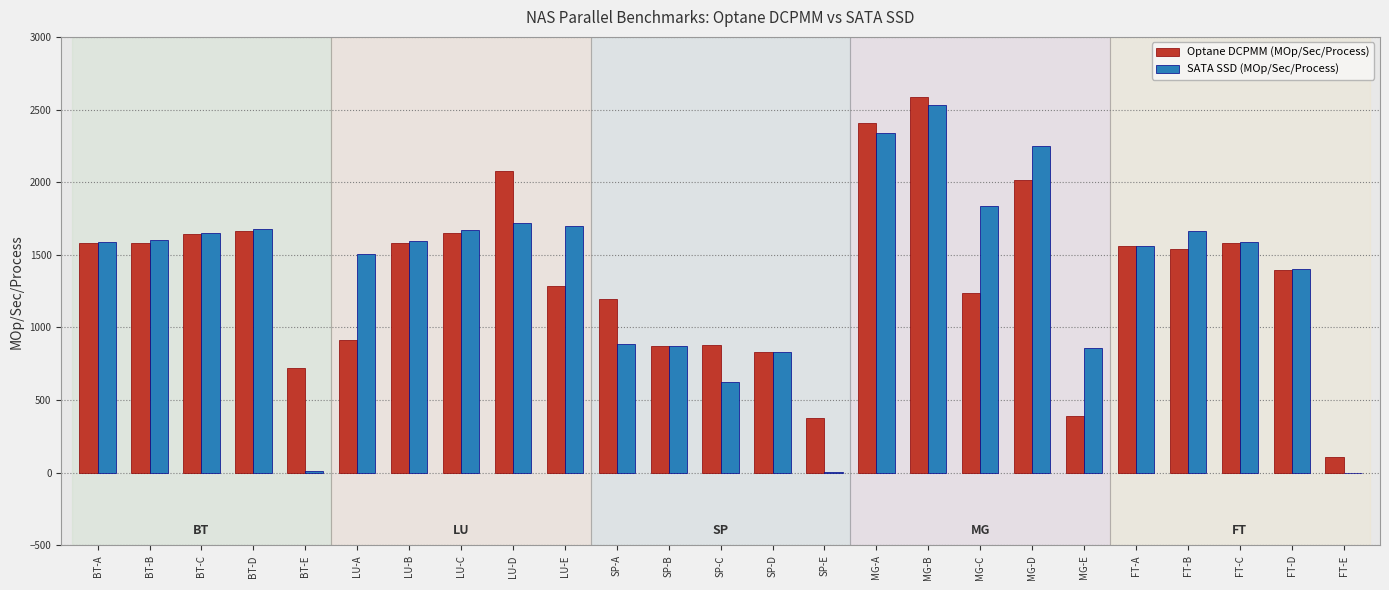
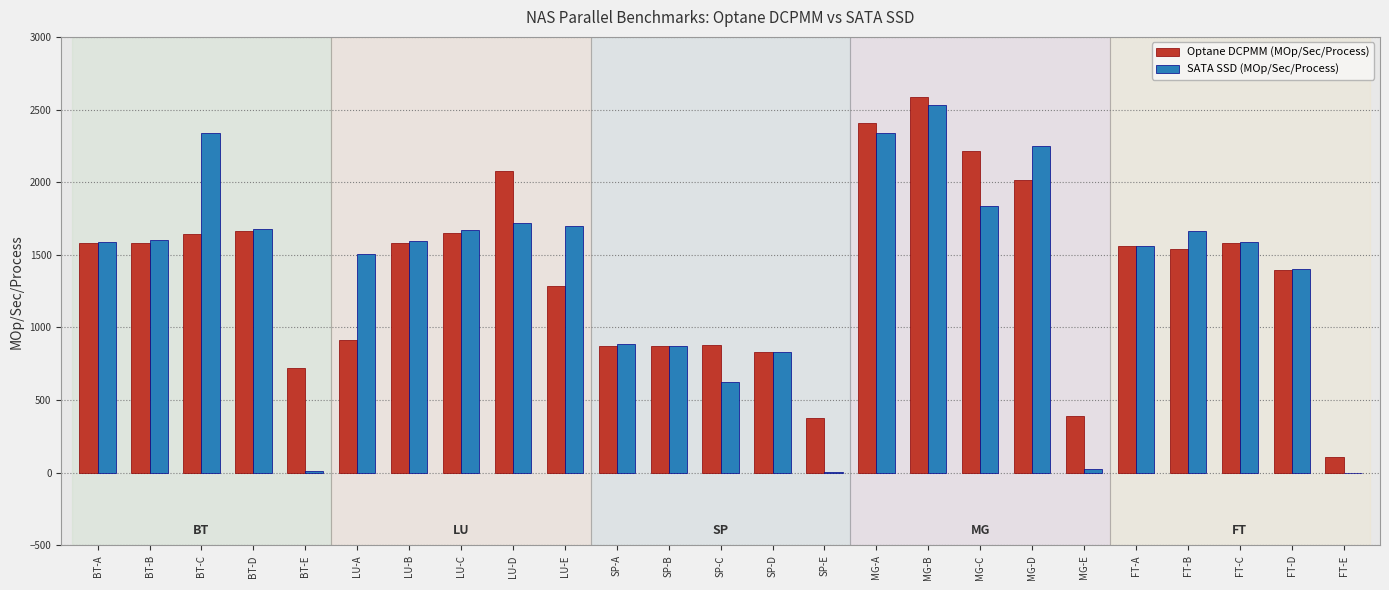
SATA SSD (MOp/Sec/Process), BT-C: 1650 -> 2340
Optane DCPMM (MOp/Sec/Process), SP-A: 1190 -> 880
Optane DCPMM (MOp/Sec/Process), MG-C: 1240 -> 2210
SATA SSD (MOp/Sec/Process), MG-E: 860 -> 30
